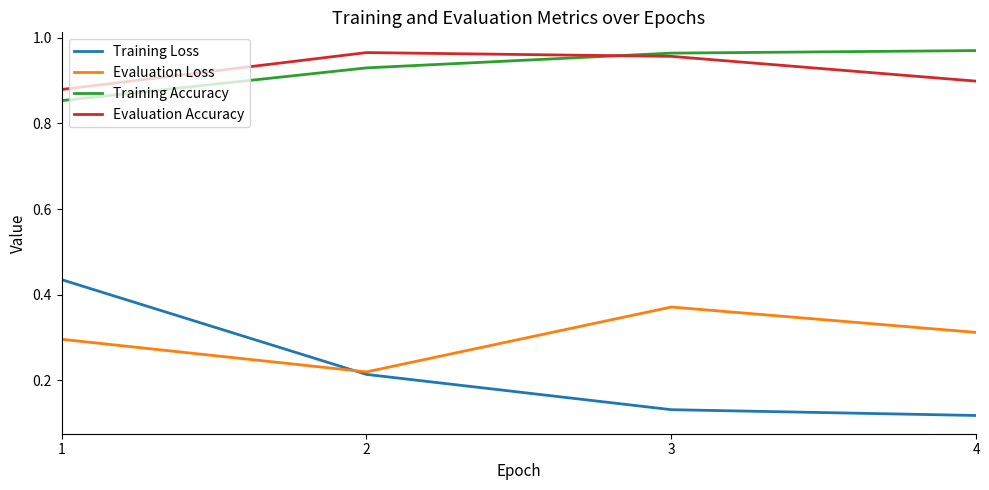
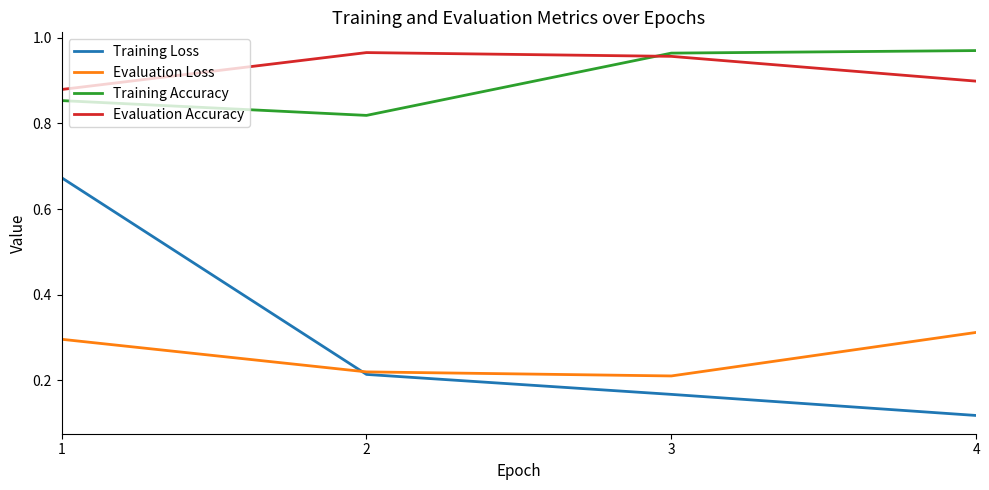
Training Loss, 1: 0.44 -> 0.67
Training Accuracy, 2: 0.93 -> 0.82
Training Loss, 3: 0.13 -> 0.17
Evaluation Loss, 3: 0.37 -> 0.21
